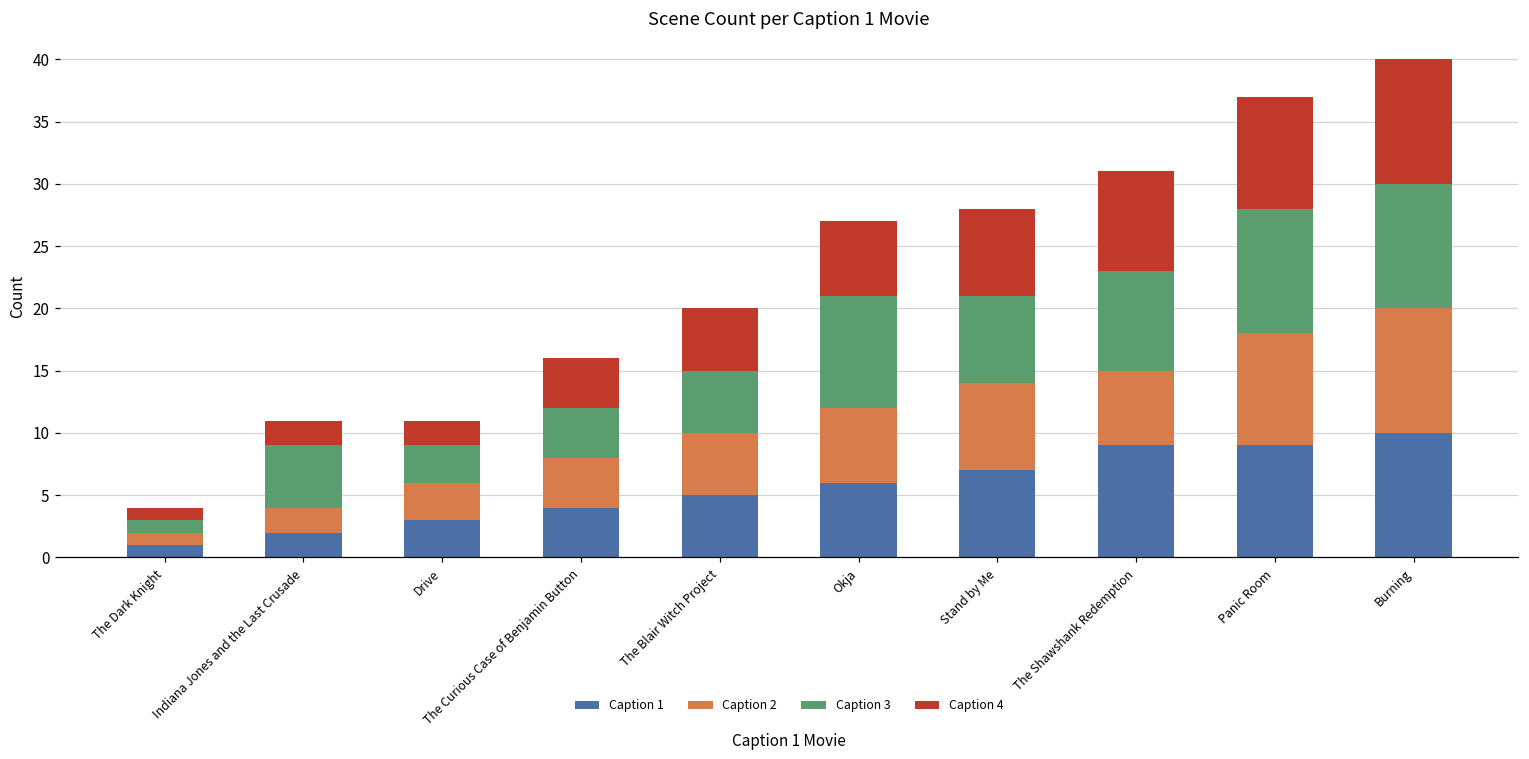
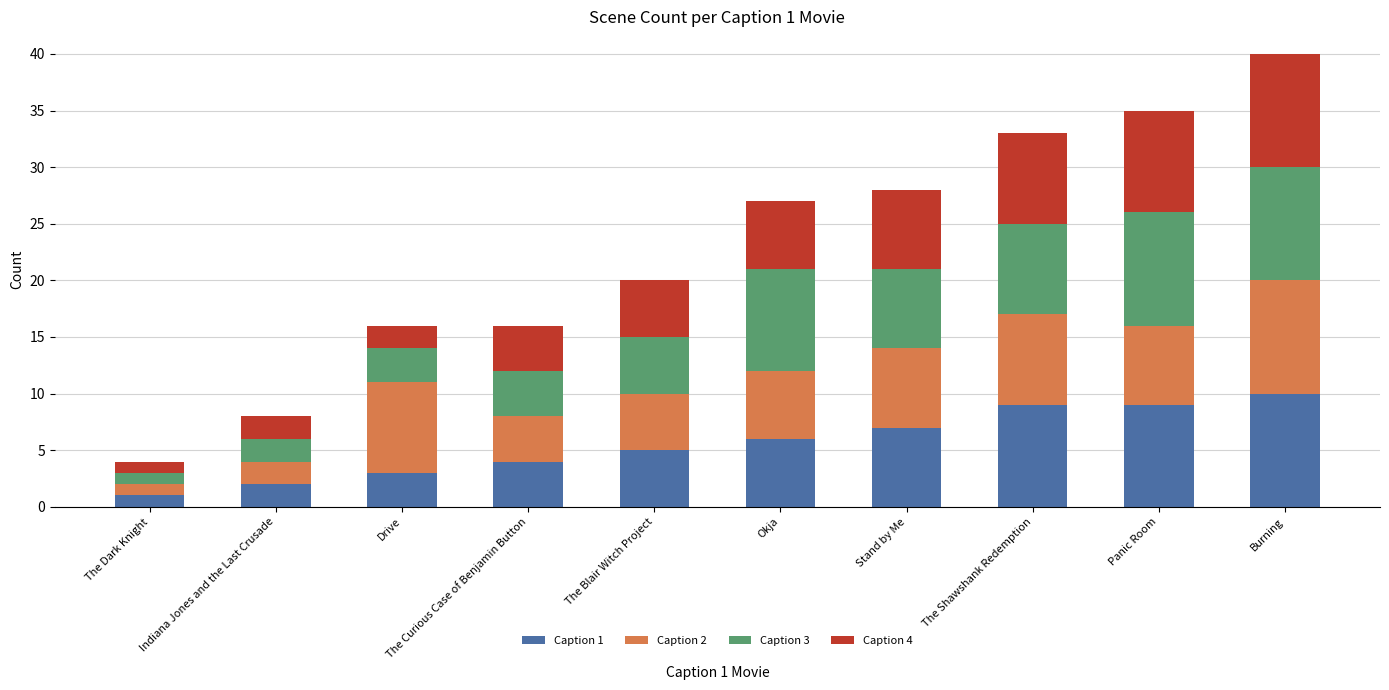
Caption 3, Indiana Jones and the Last Crusade: 5 -> 2
Caption 2, Drive: 3 -> 8
Caption 2, The Shawshank Redemption: 6 -> 8
Caption 2, Panic Room: 9 -> 7
